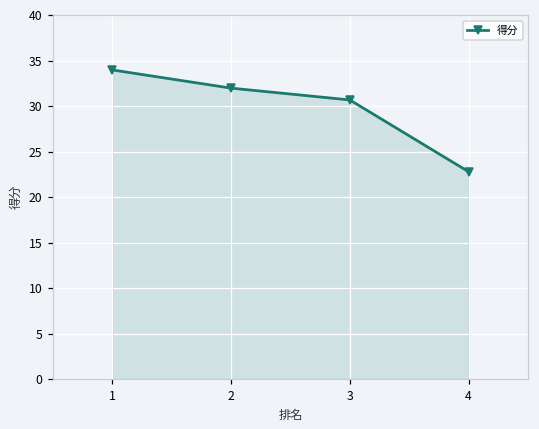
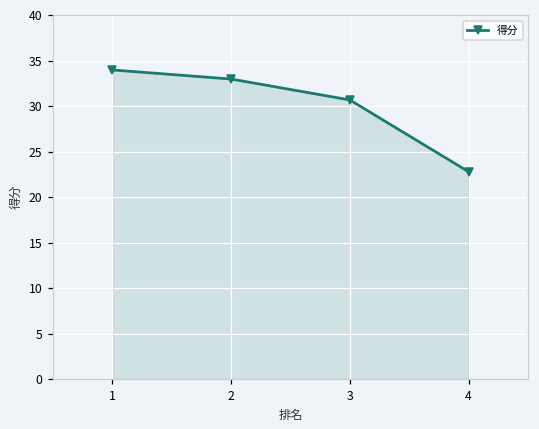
2: 32 -> 33
